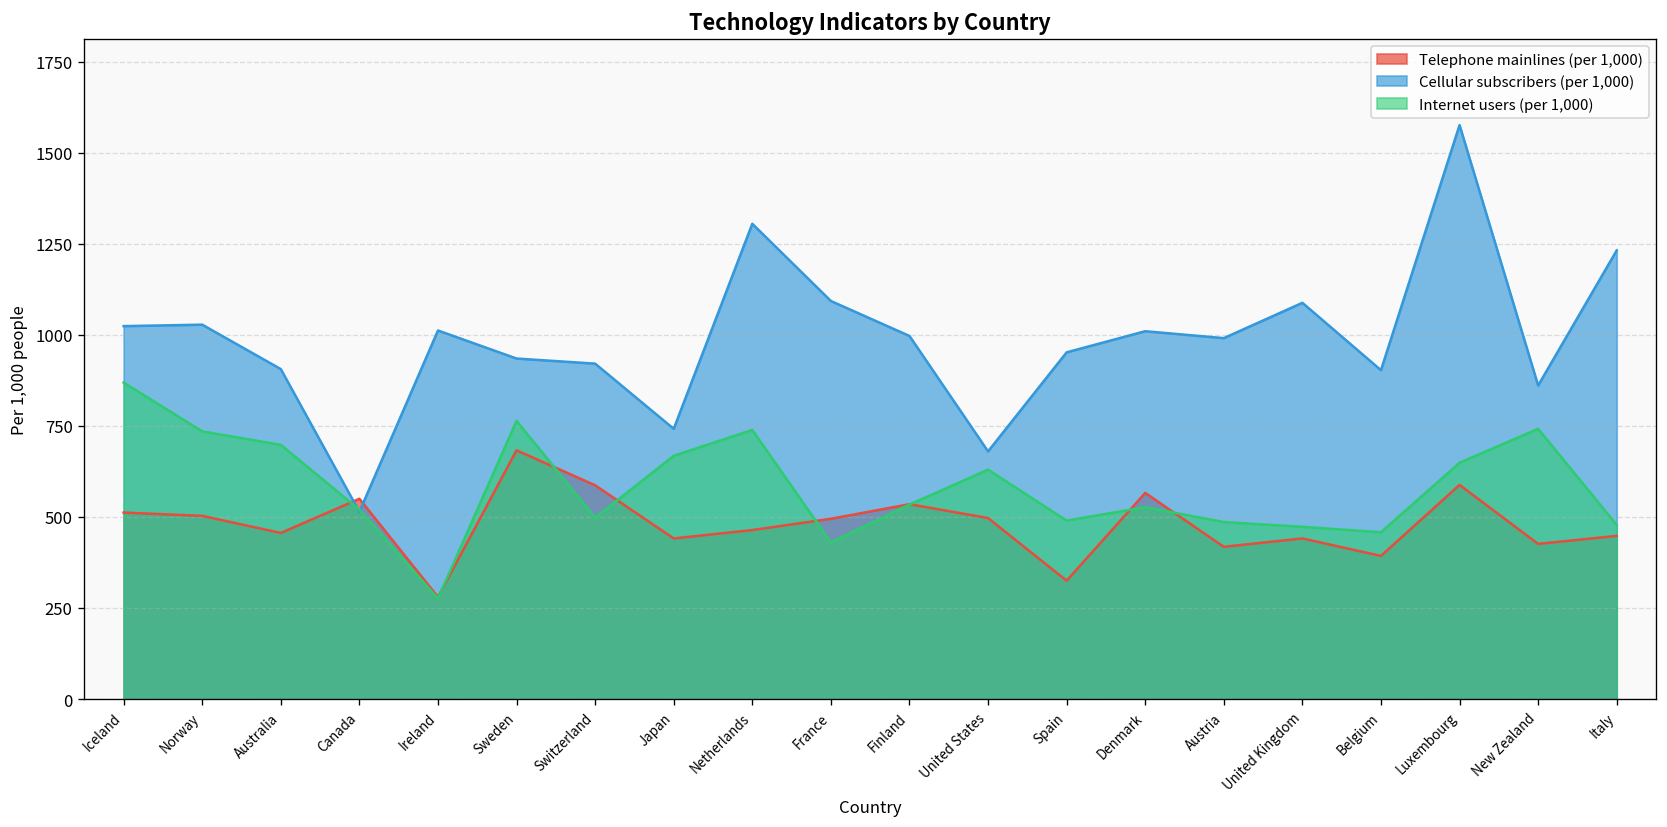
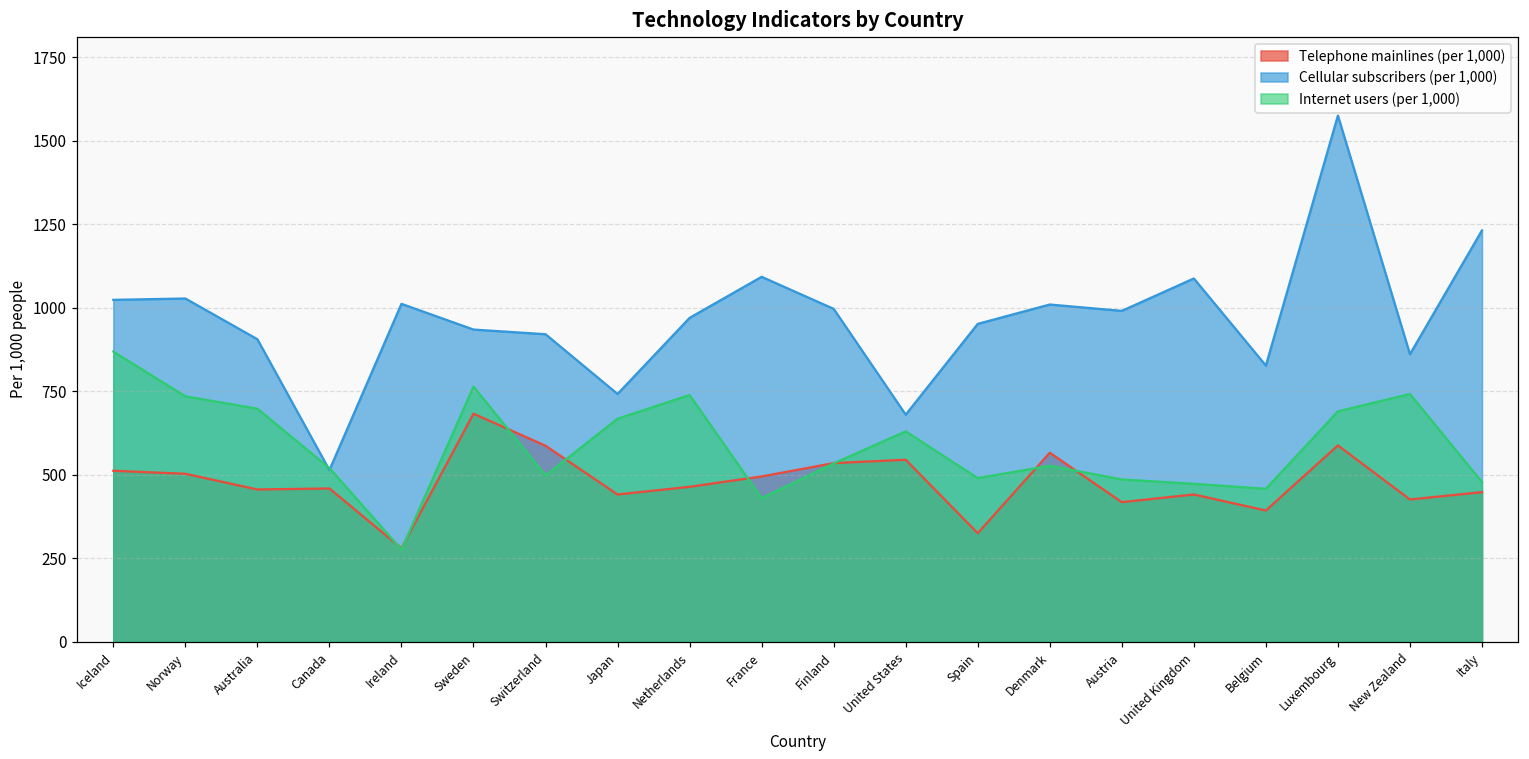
Telephone mainlines (per 1,000), Canada: 550 -> 460
Cellular subscribers (per 1,000), Netherlands: 1310 -> 970
Telephone mainlines (per 1,000), United States: 500 -> 550
Cellular subscribers (per 1,000), Belgium: 900 -> 830
Internet users (per 1,000), Luxembourg: 650 -> 690
